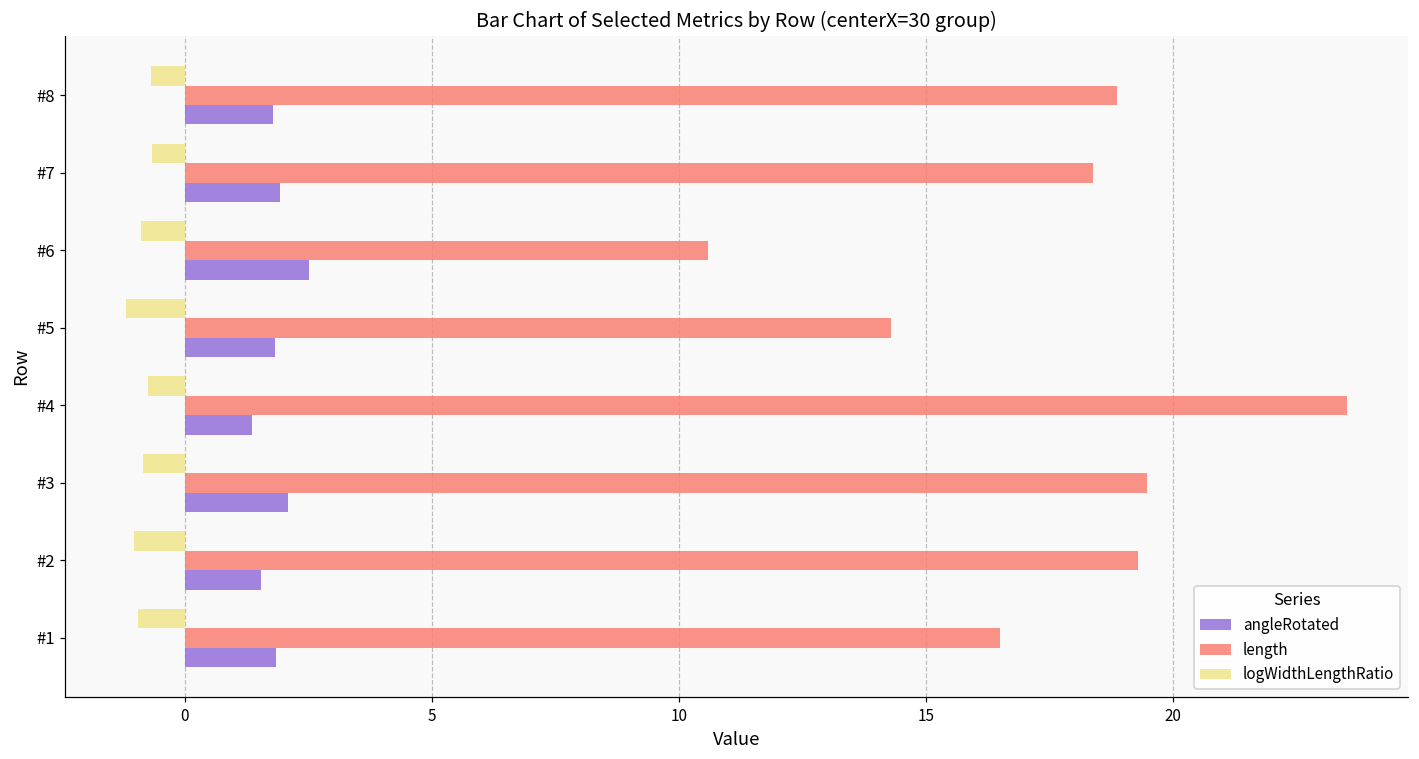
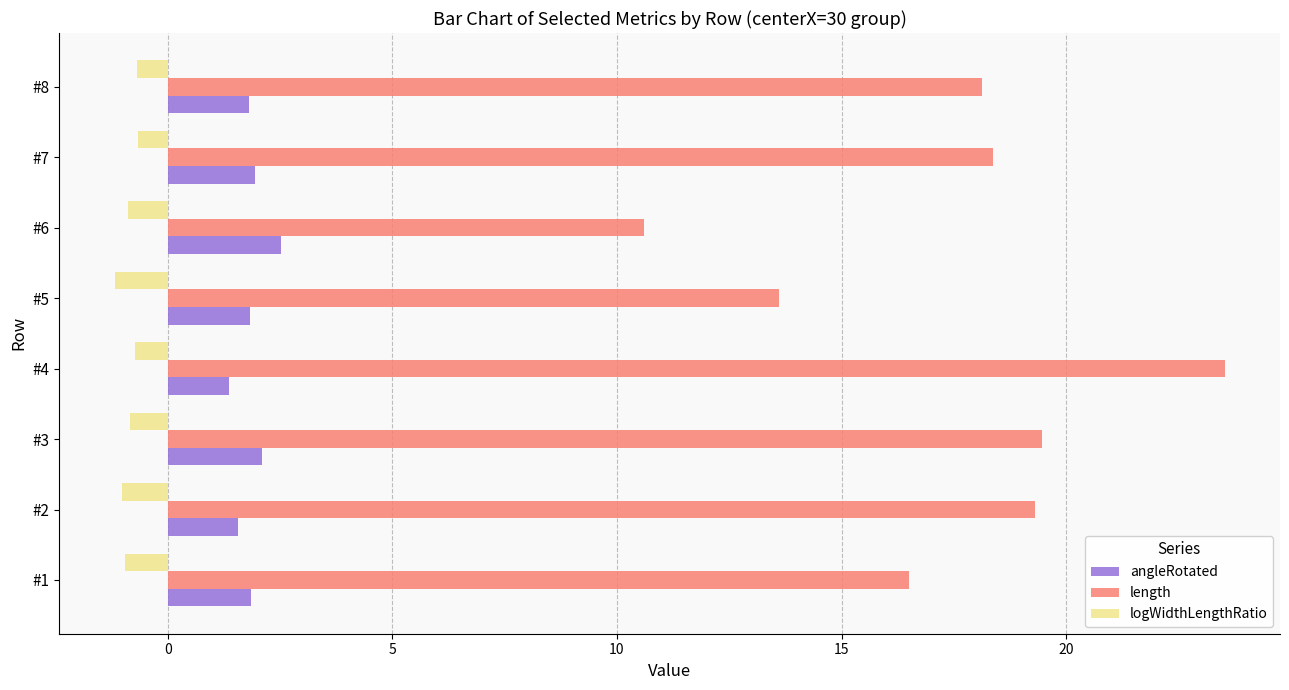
length, #8: 18.9 -> 18.1
length, #5: 14.3 -> 13.6
